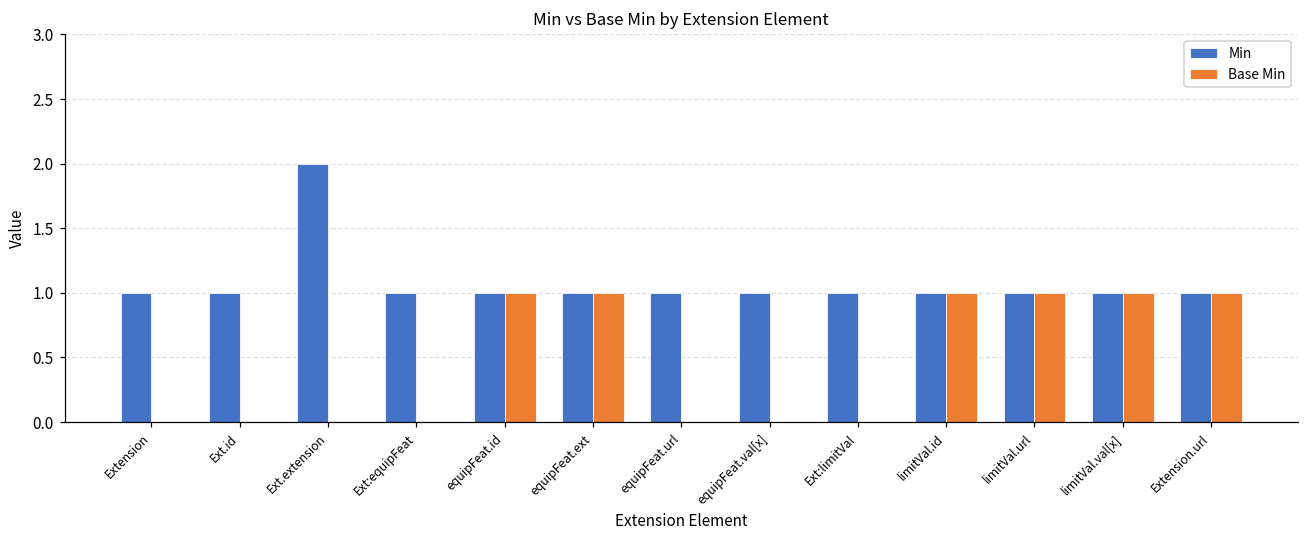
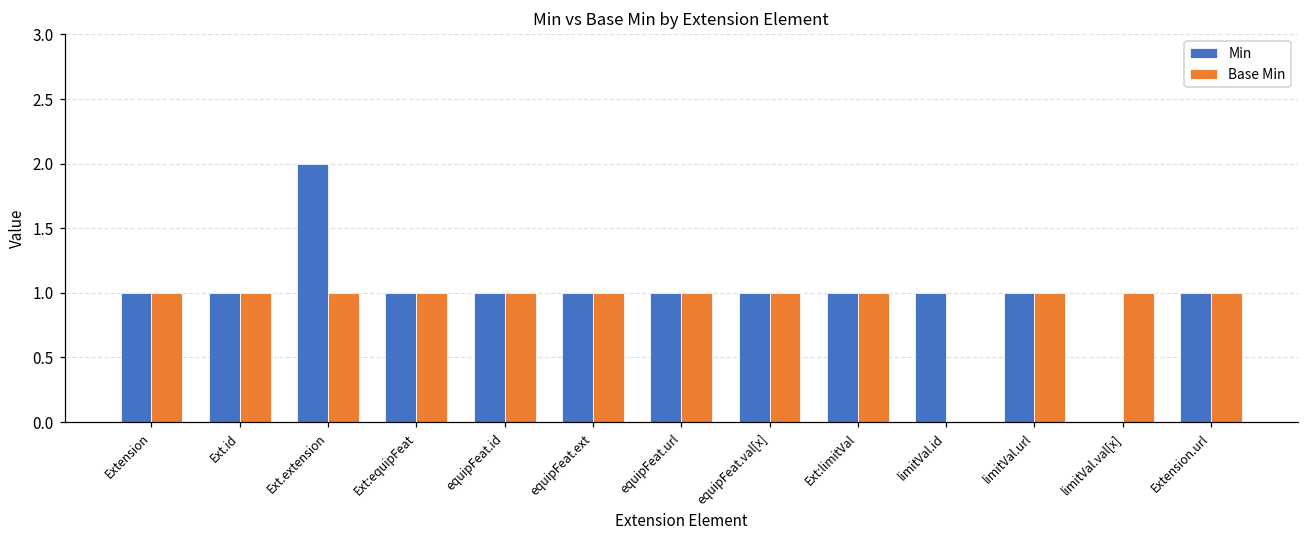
Base Min, Extension: 0 -> 1
Base Min, Ext.id: 0 -> 1
Base Min, Ext.extension: 0 -> 1
Base Min, Ext:equipFeat: 0 -> 1
Base Min, equipFeat.url: 0 -> 1
Base Min, equipFeat.val[x]: 0 -> 1
Base Min, Ext:limitVal: 0 -> 1
Base Min, limitVal.id: 1 -> 0
Min, limitVal.val[x]: 1 -> 0
